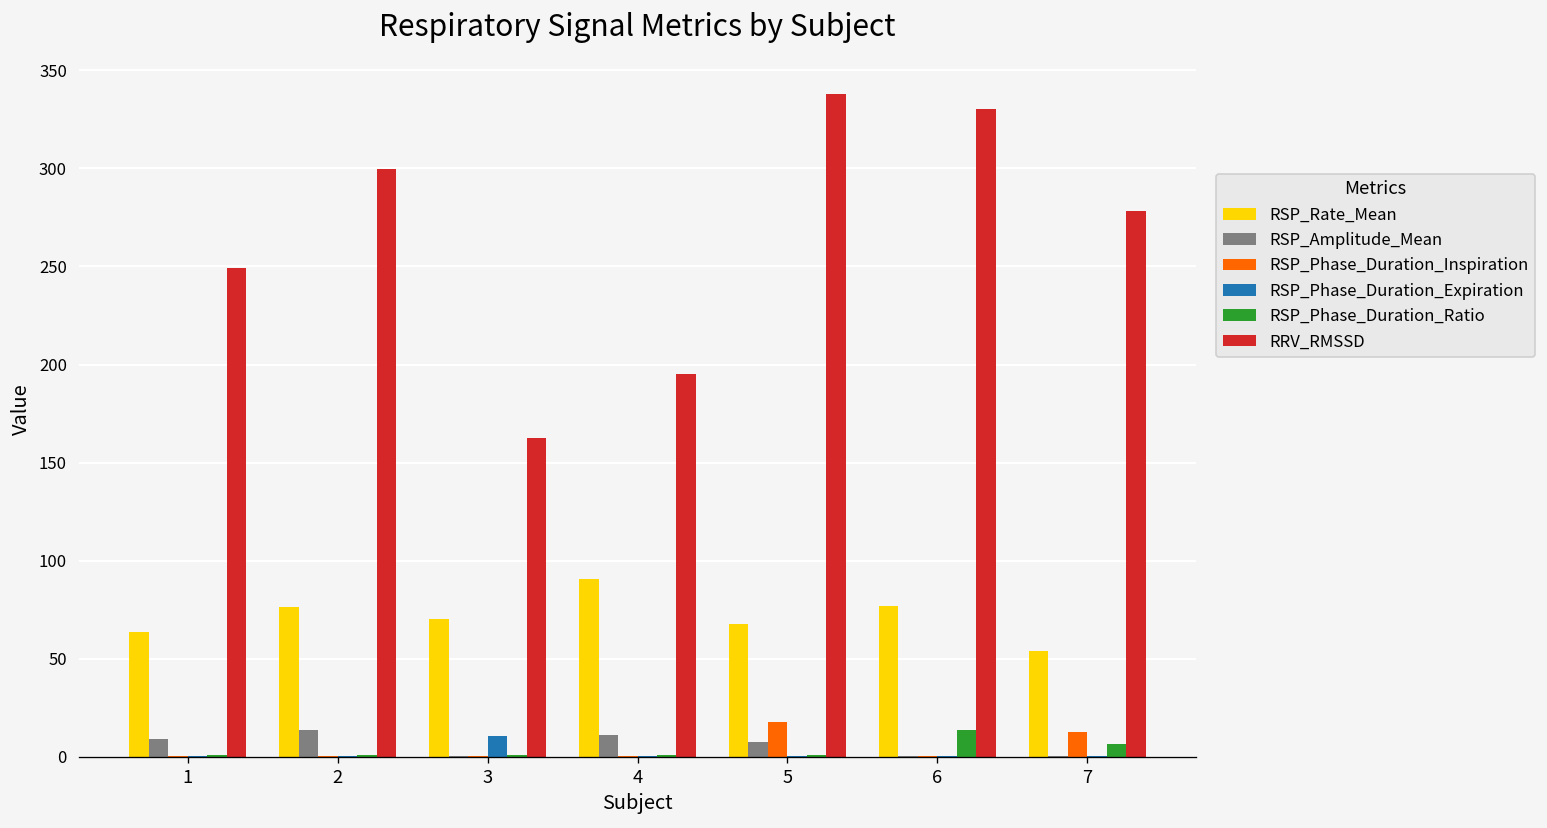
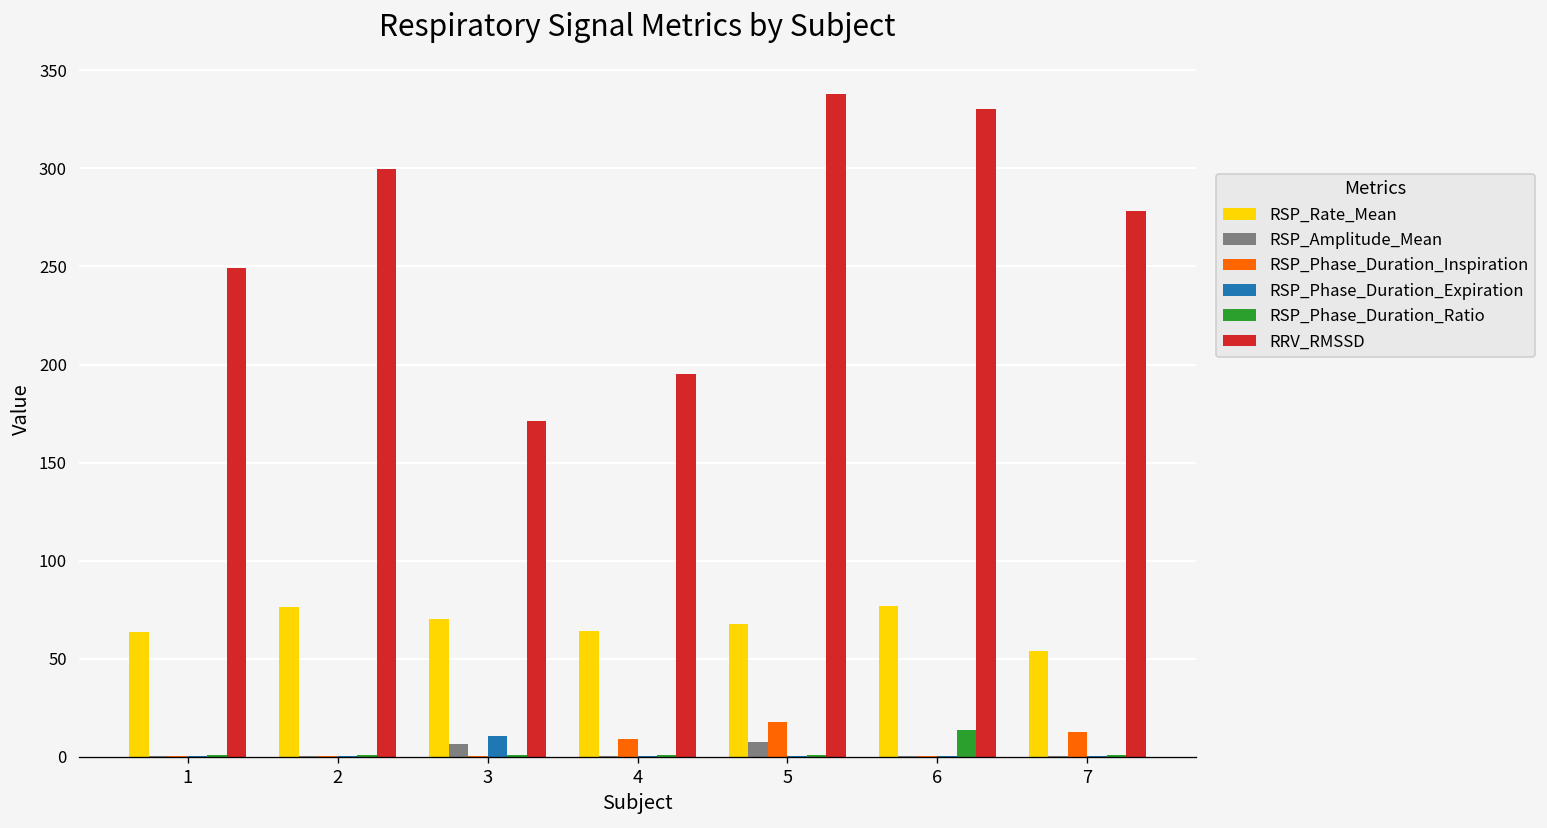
RSP_Amplitude_Mean, 1: 9 -> 0
RSP_Amplitude_Mean, 2: 14 -> 1
RSP_Amplitude_Mean, 3: 1 -> 6
RRV_RMSSD, 3: 163 -> 171
RSP_Rate_Mean, 4: 91 -> 64
RSP_Amplitude_Mean, 4: 11 -> 0
RSP_Phase_Duration_Inspiration, 4: 0 -> 9
RSP_Phase_Duration_Ratio, 7: 6 -> 1
